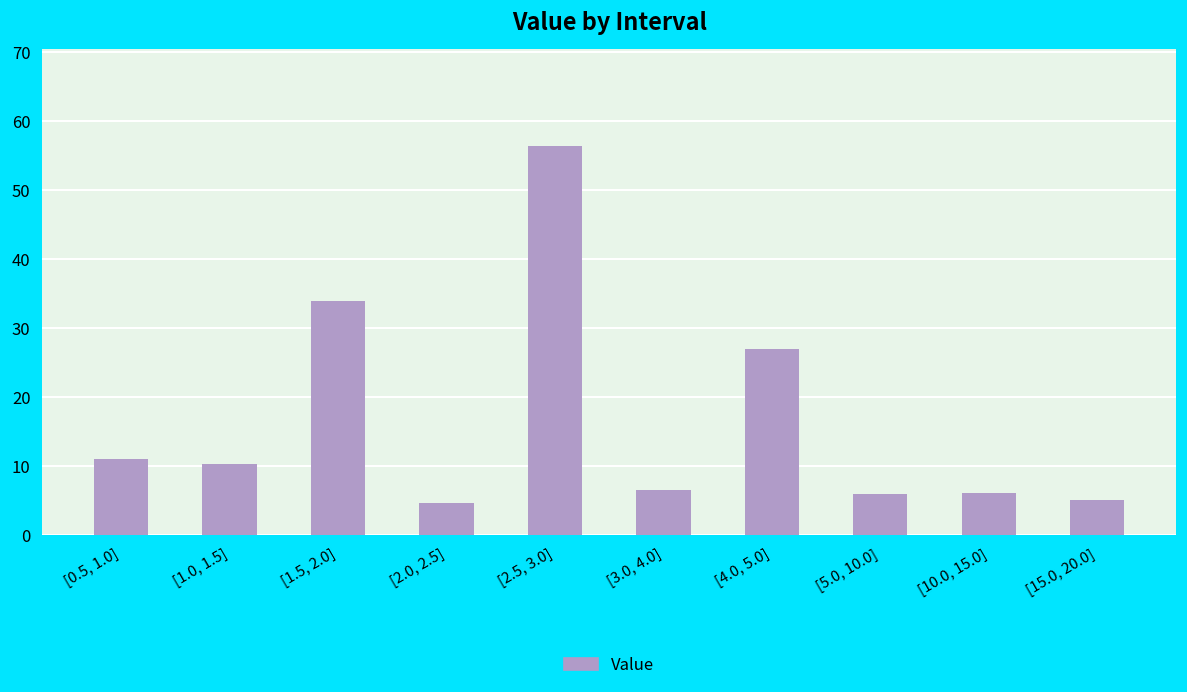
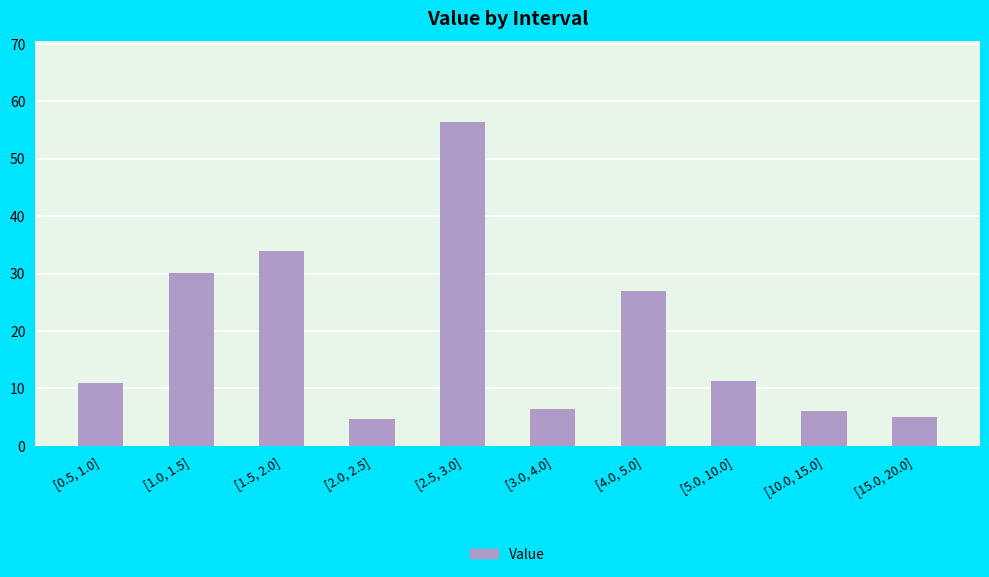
[1.0, 1.5]: 10 -> 30
[5.0, 10.0]: 6 -> 11
